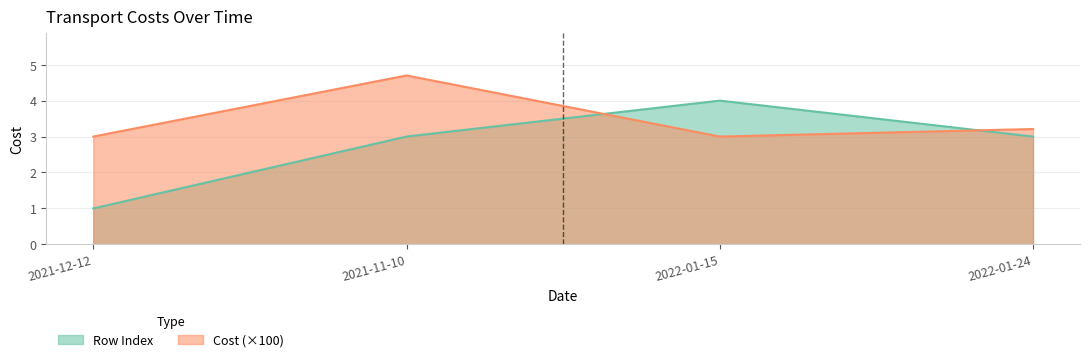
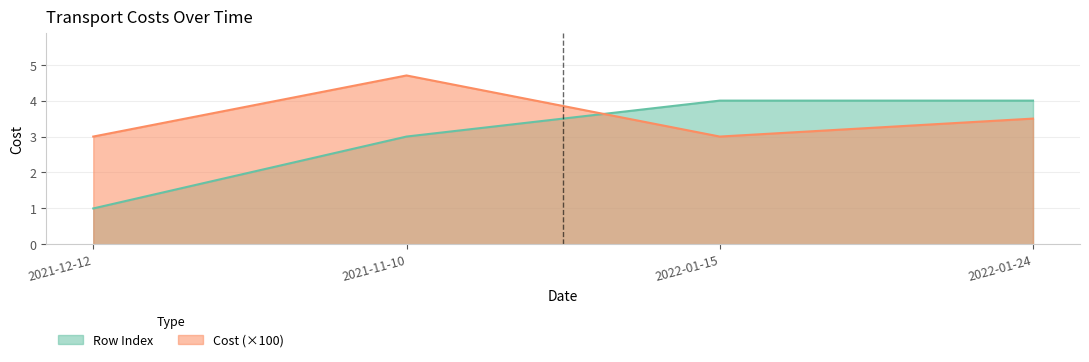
Row Index, 2022-01-24: 3 -> 4
Cost (×100), 2022-01-24: 3.2 -> 3.5
